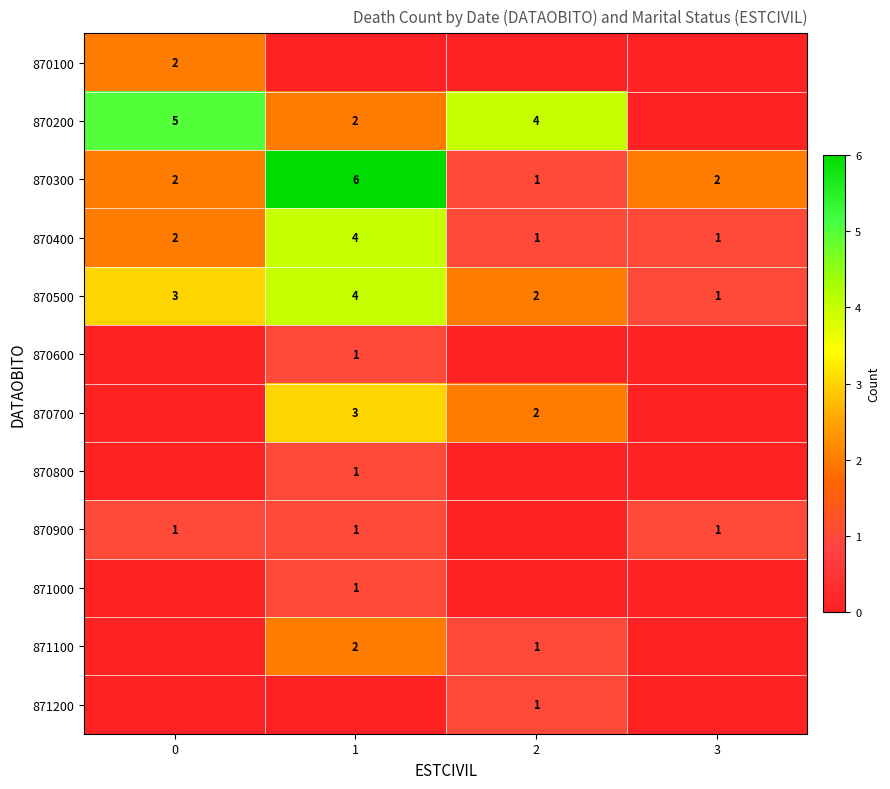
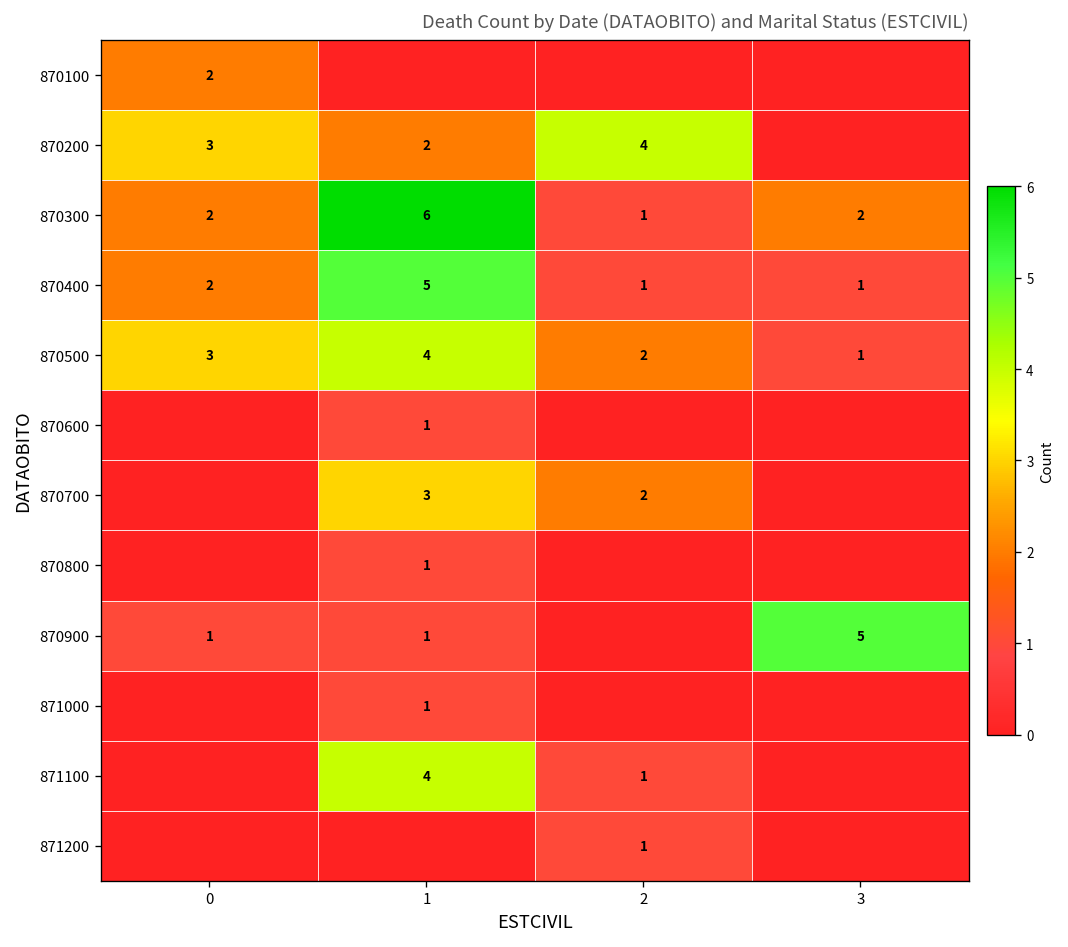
870200, 0: 5 -> 3
870400, 1: 4 -> 5
870900, 3: 1 -> 5
871100, 1: 2 -> 4
